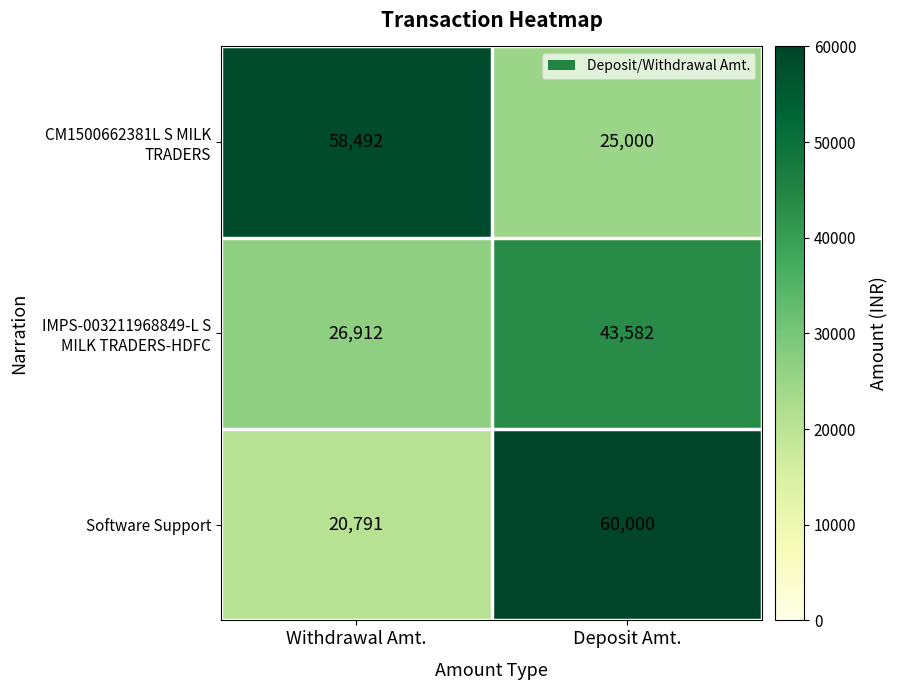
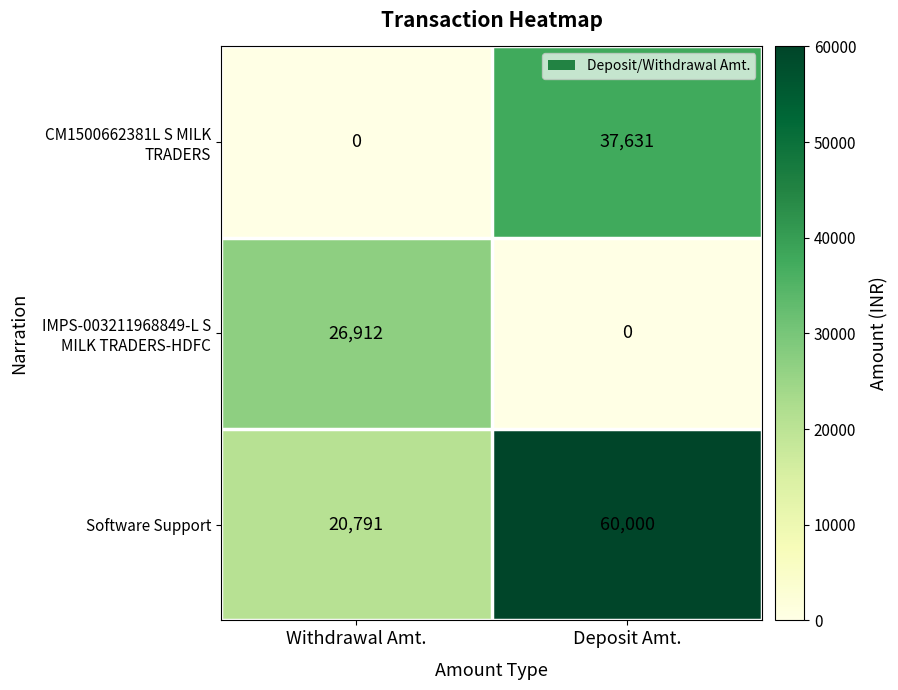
CM1500662381L S MILK TRADERS, Withdrawal Amt.: 58,492 -> 0
CM1500662381L S MILK TRADERS, Deposit Amt.: 25,000 -> 37,631
IMPS-003211968849-L S MILK TRADERS-HDFC, Deposit Amt.: 43,582 -> 0
